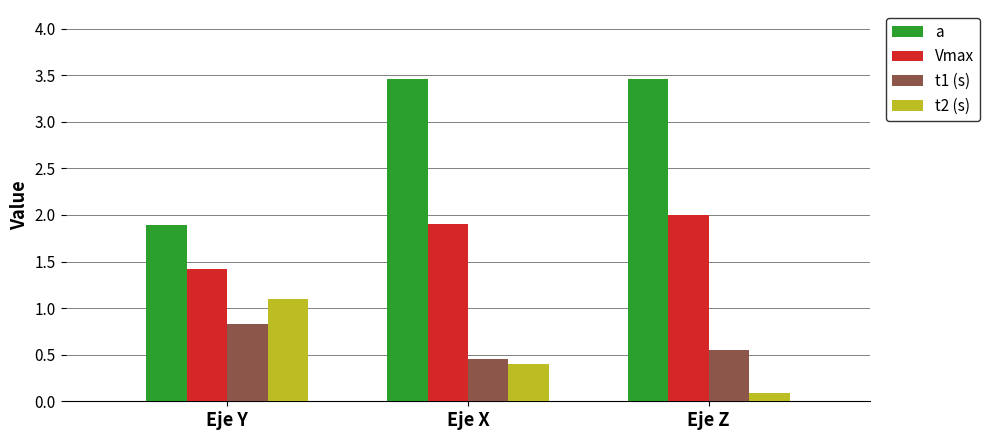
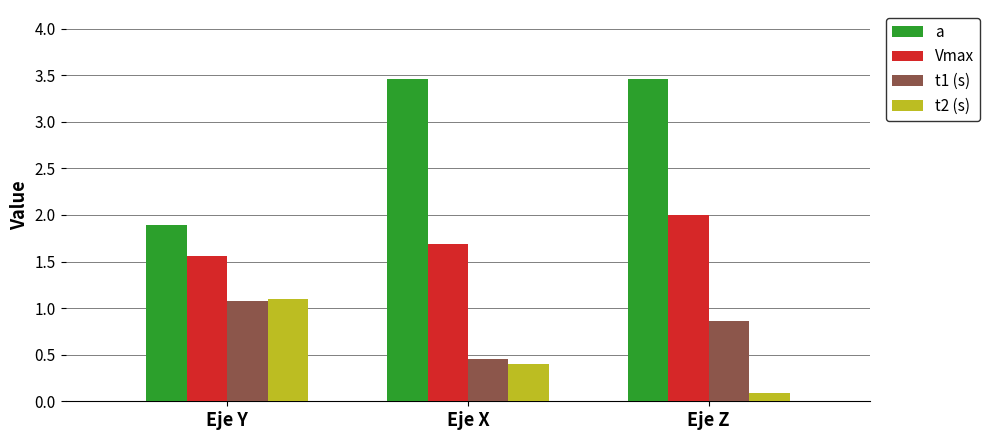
Vmax, Eje Y: 1.4 -> 1.6
t1 (s), Eje Y: 0.8 -> 1.1
Vmax, Eje X: 1.9 -> 1.7
t1 (s), Eje Z: 0.6 -> 0.9
